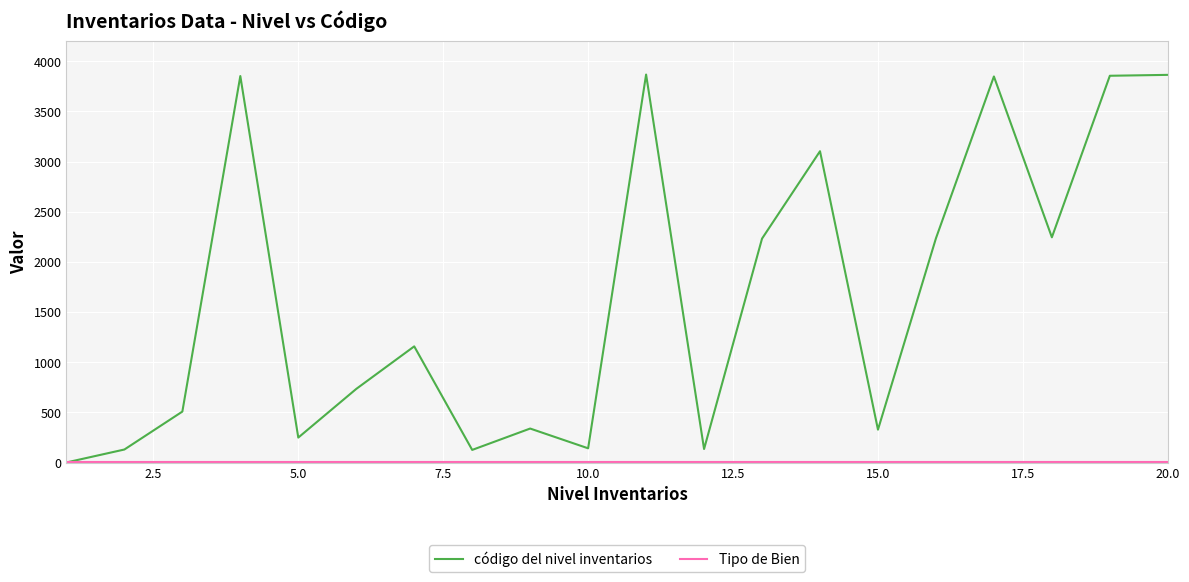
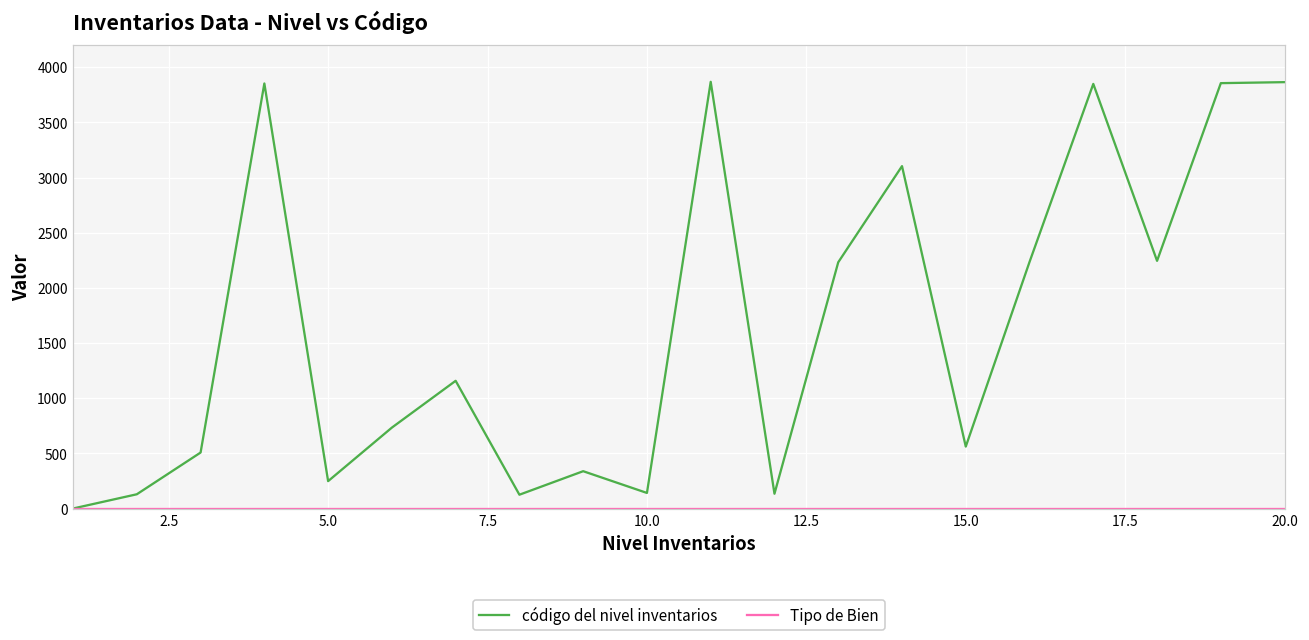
código del nivel inventarios, 15.0: 330 -> 560
